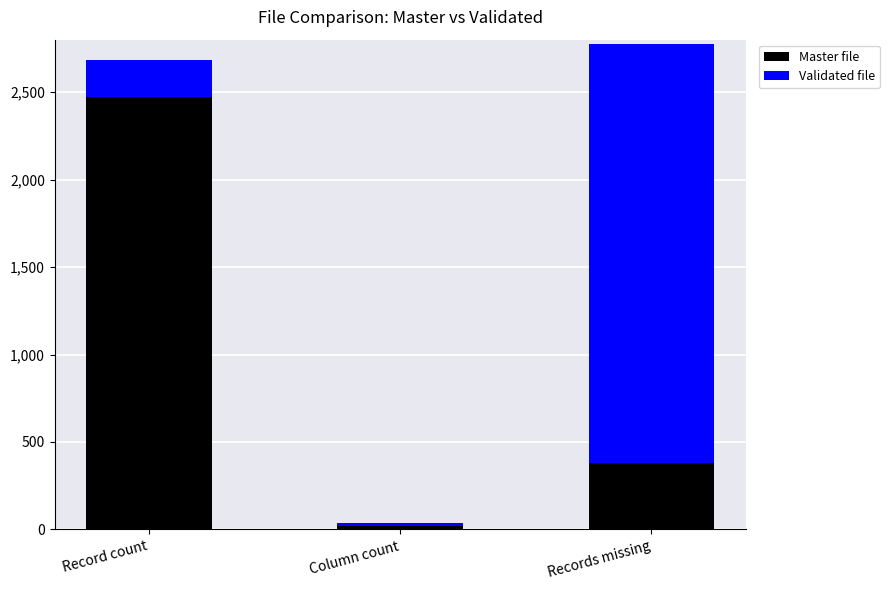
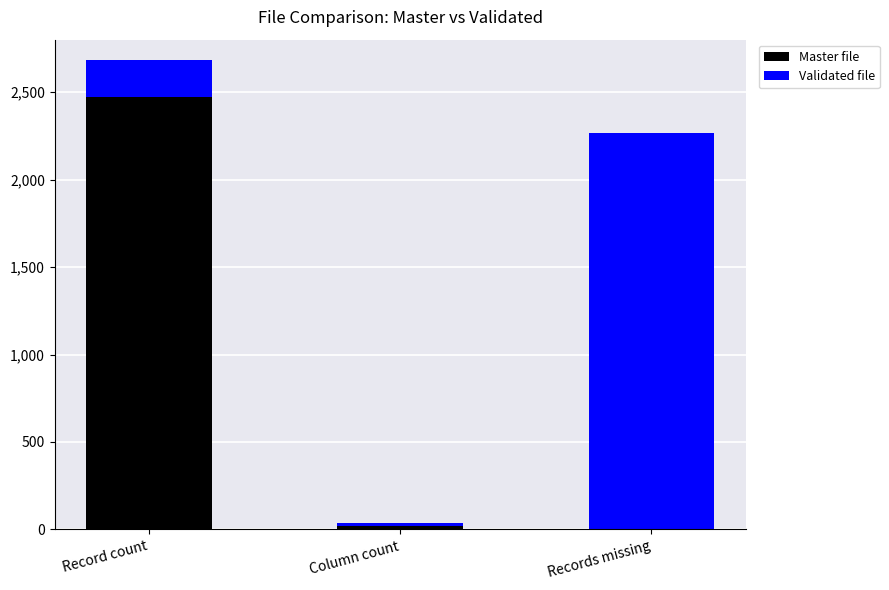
Master file, Records missing: 380 -> 0
Validated file, Records missing: 2,400 -> 2,270
